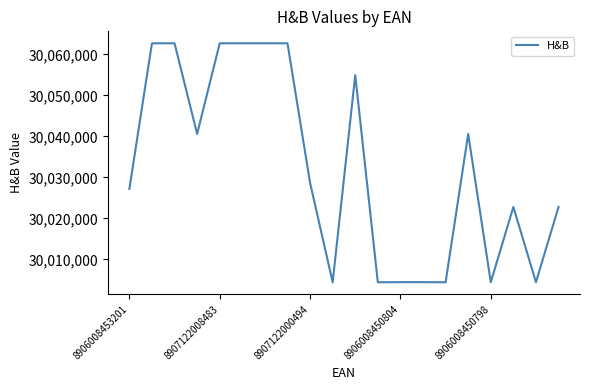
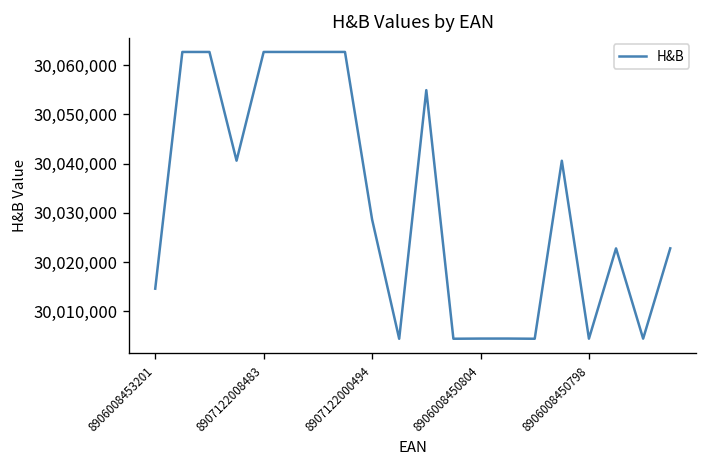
8906008453201: 30,027,000 -> 30,015,000
